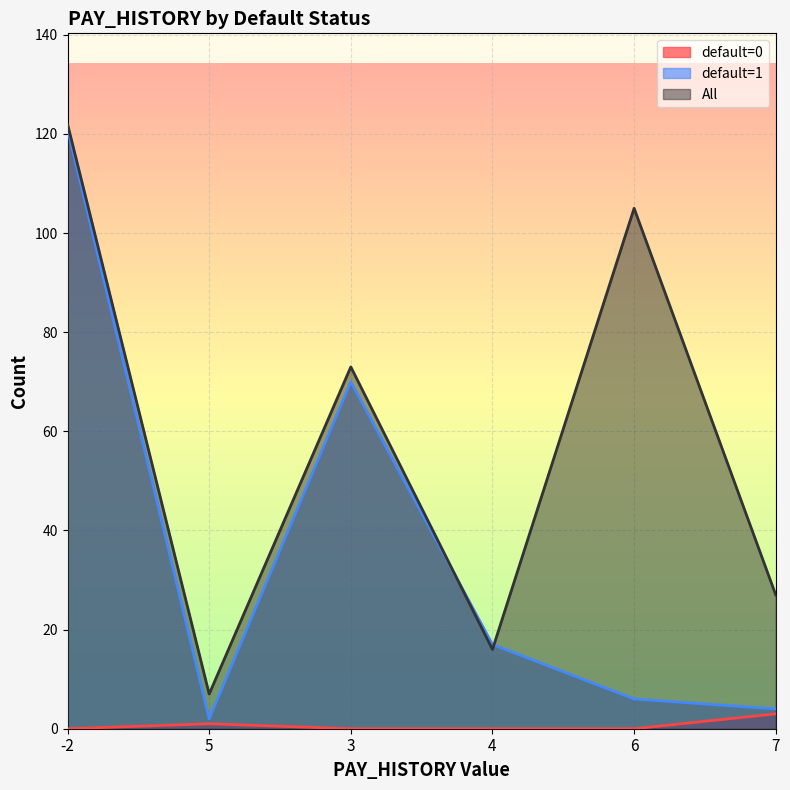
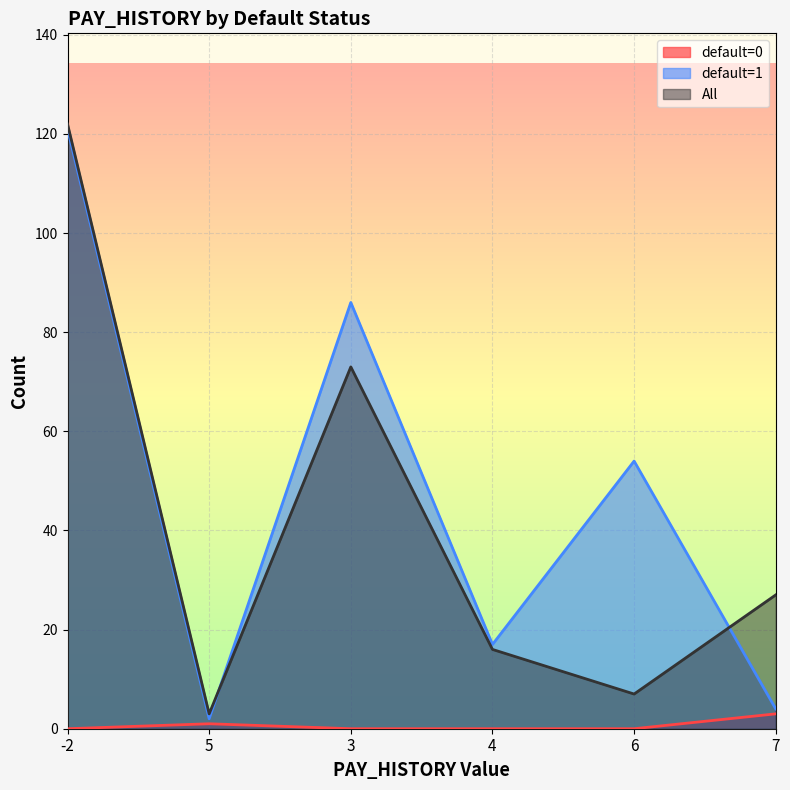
All, 5: 7 -> 3
default=1, 3: 70 -> 86
default=1, 6: 6 -> 54
All, 6: 105 -> 7
